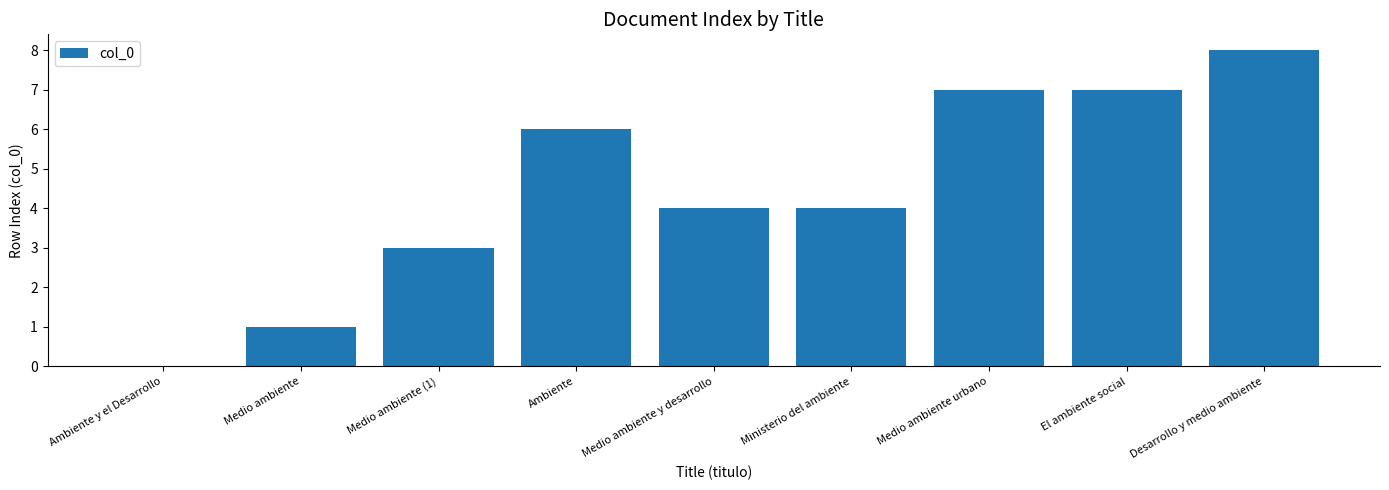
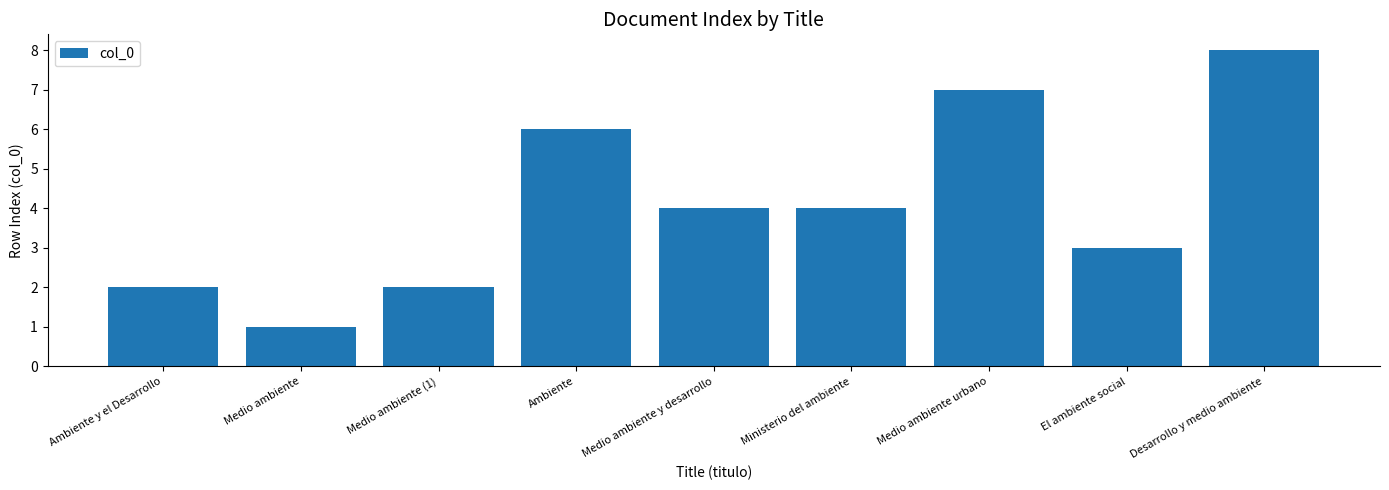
Ambiente y el Desarrollo: 0 -> 2
Medio ambiente (1): 3 -> 2
El ambiente social: 7 -> 3
